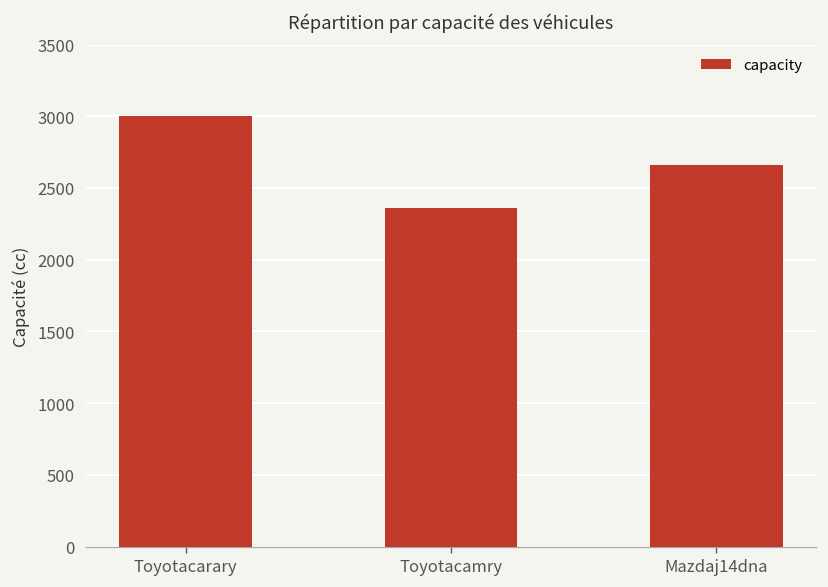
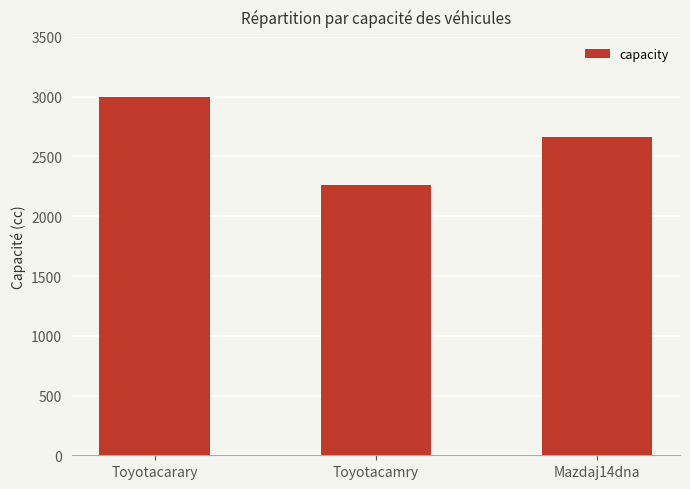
Toyotacamry: 2360 -> 2270
